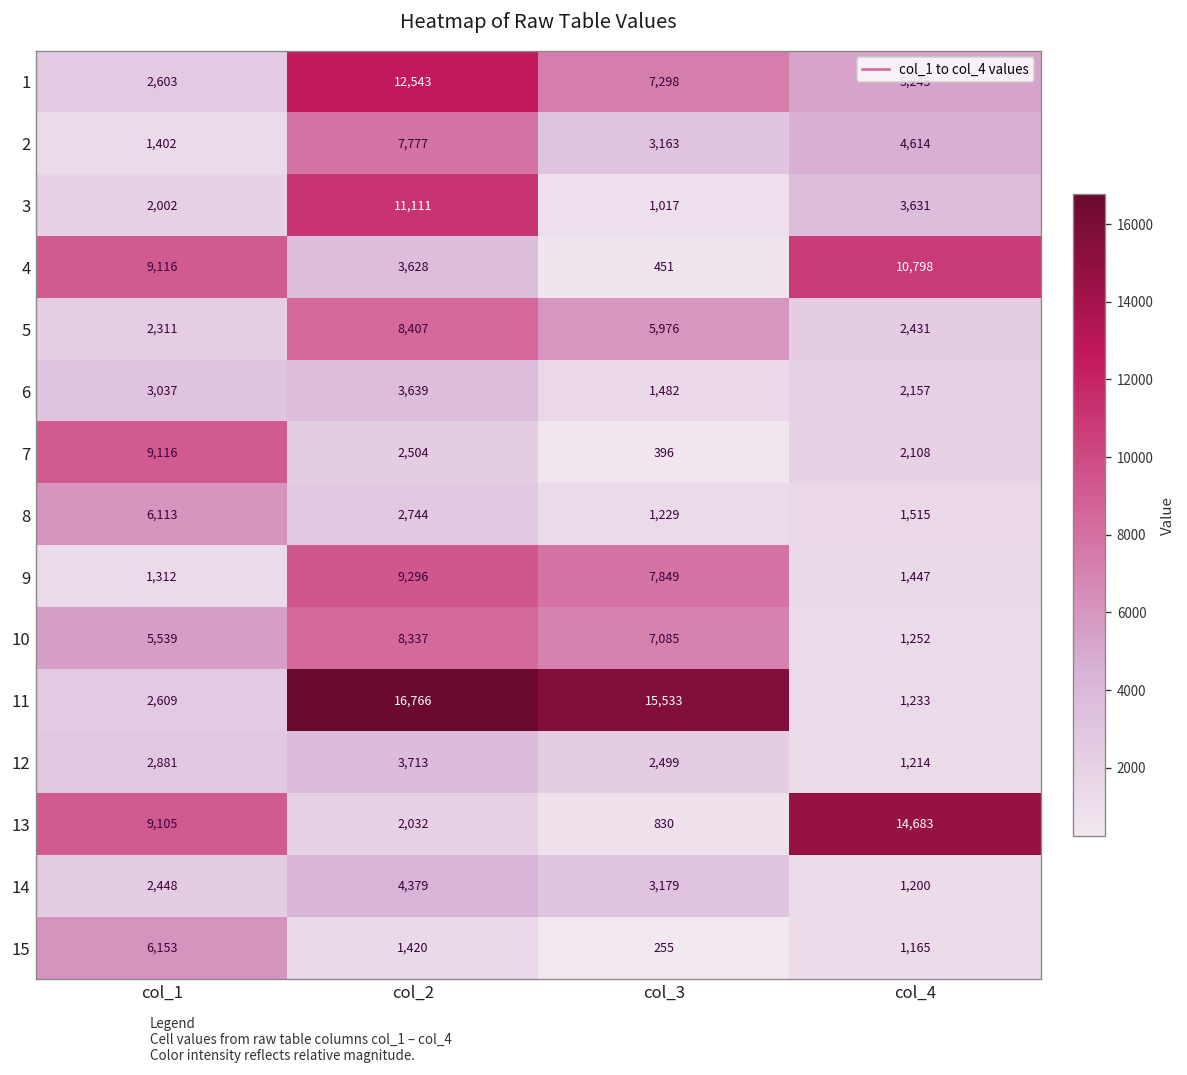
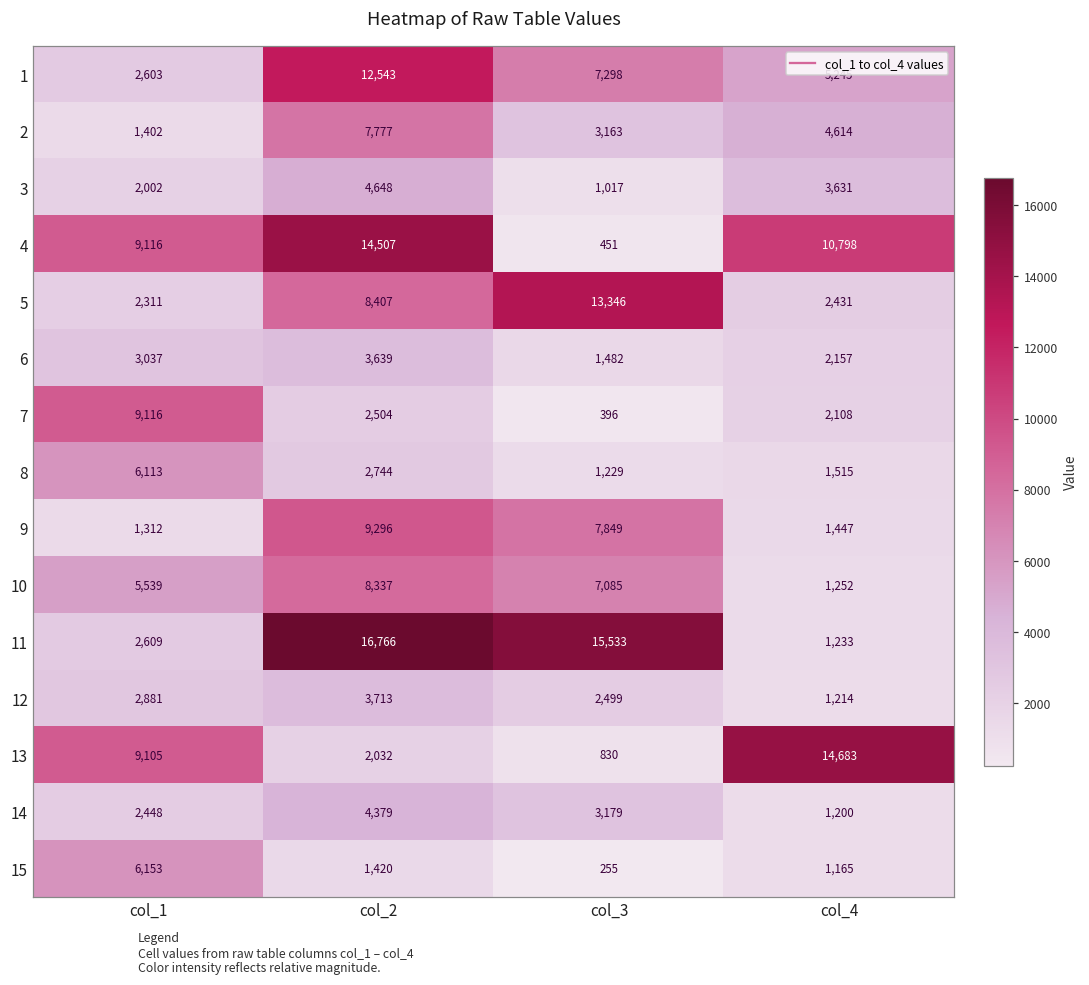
3, col_2: 11,111 -> 4,648
4, col_2: 3,628 -> 14,507
5, col_3: 5,976 -> 13,346
